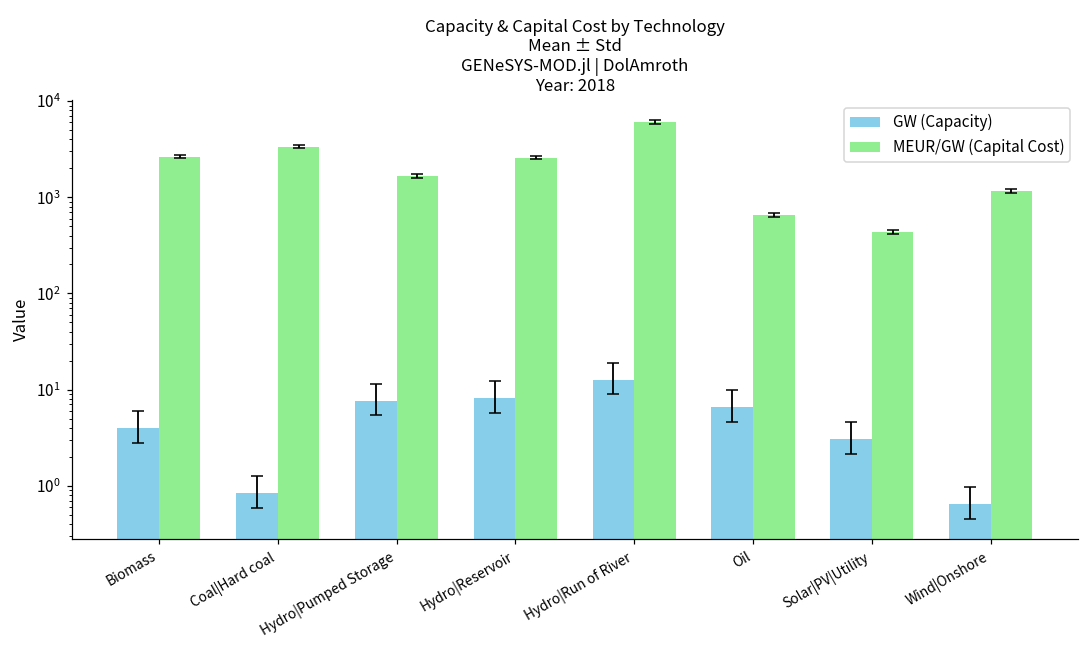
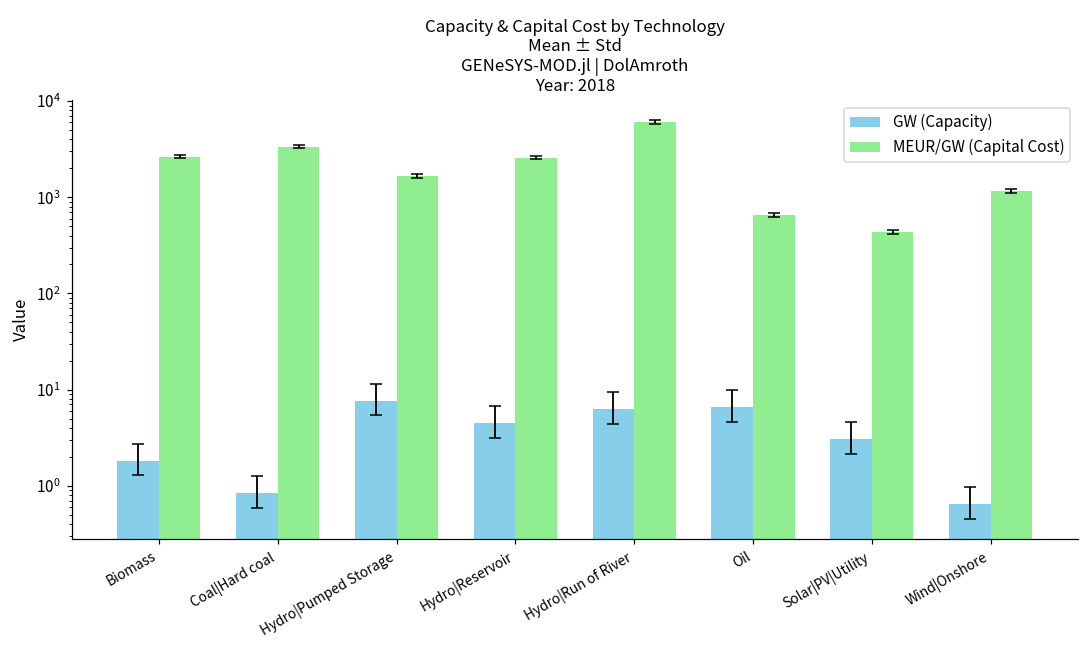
GW (Capacity), Biomass: 4 -> 1.8
GW (Capacity), Hydro|Reservoir: 8 -> 5
GW (Capacity), Hydro|Run of River: 13 -> 6
